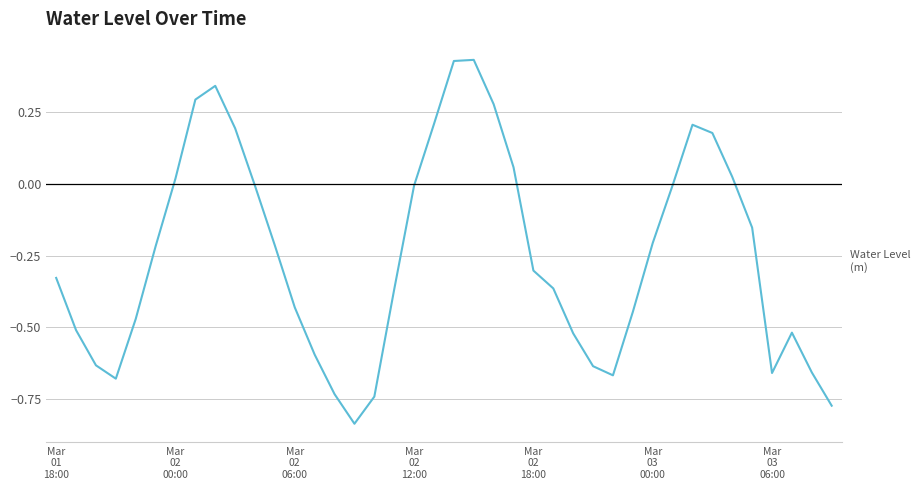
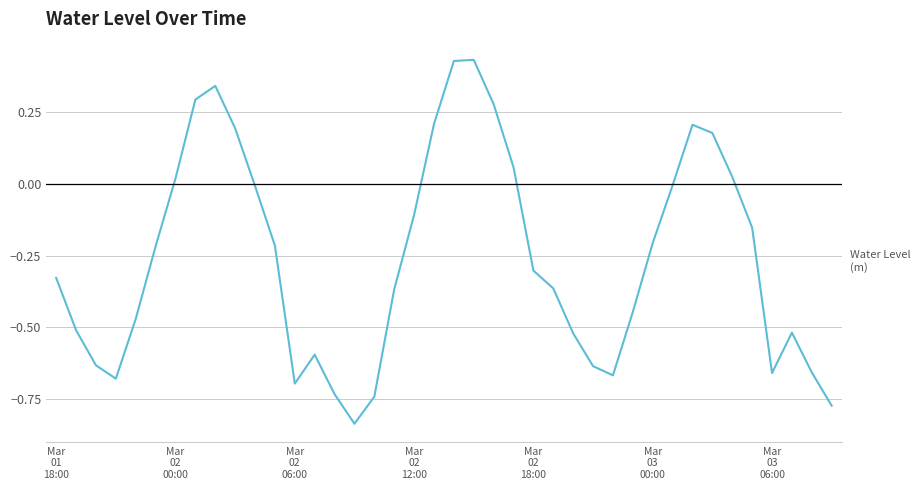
Mar 02 06:00: -0.43 -> -0.70
Mar 02 12:00: -0.01 -> -0.11
